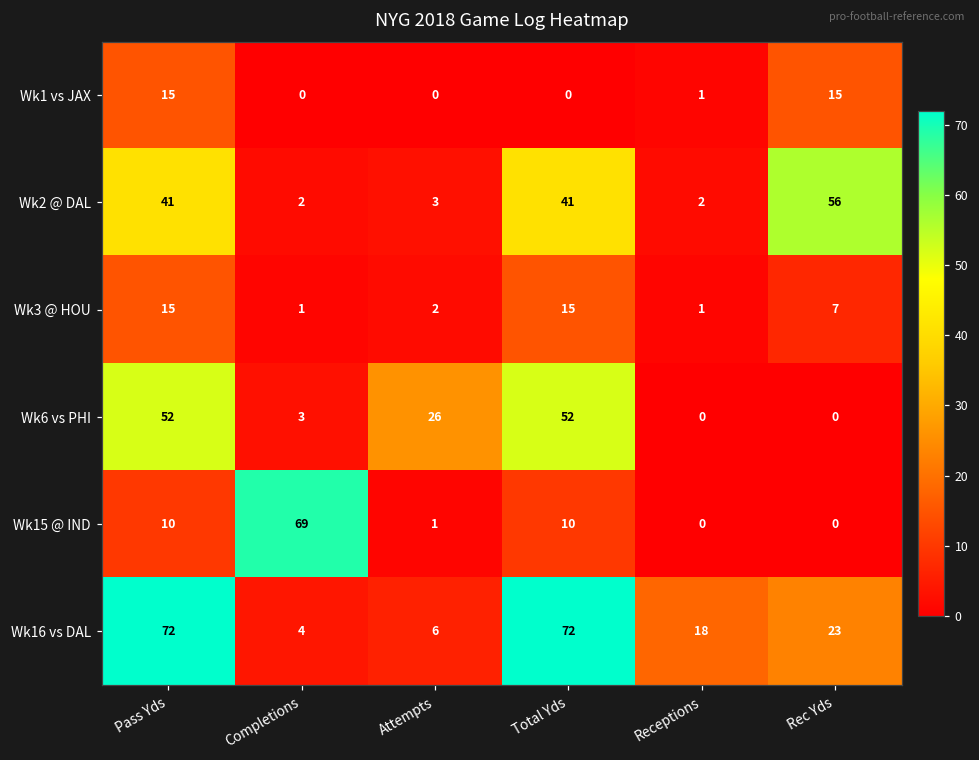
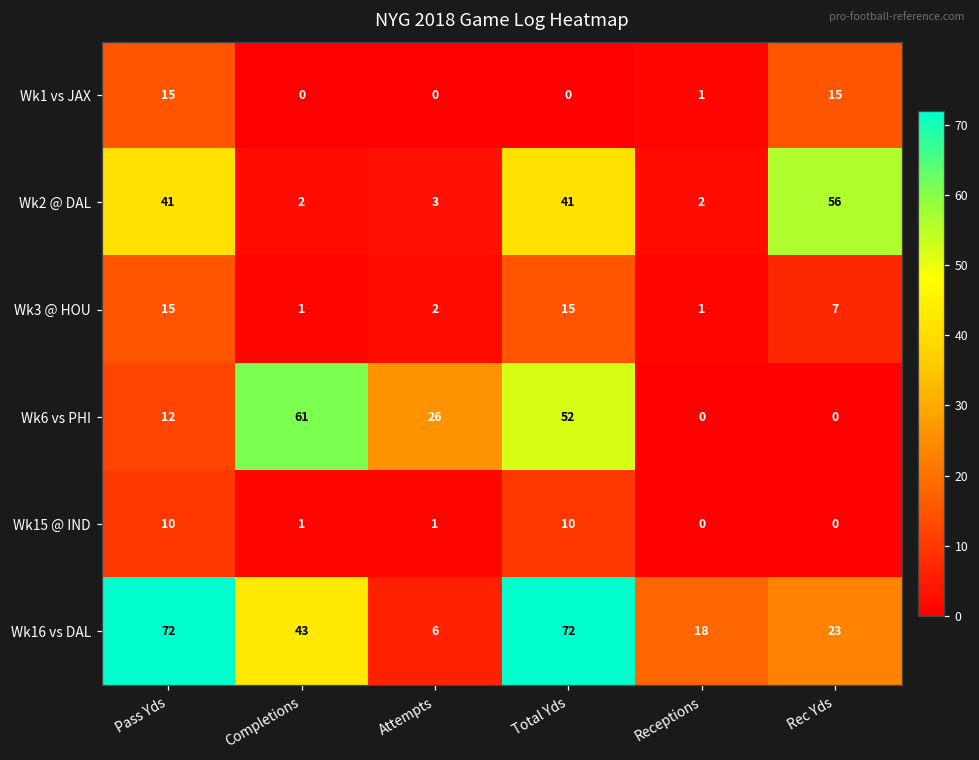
Wk6 vs PHI, Pass Yds: 52 -> 12
Wk6 vs PHI, Completions: 3 -> 61
Wk15 @ IND, Completions: 69 -> 1
Wk16 vs DAL, Completions: 4 -> 43
